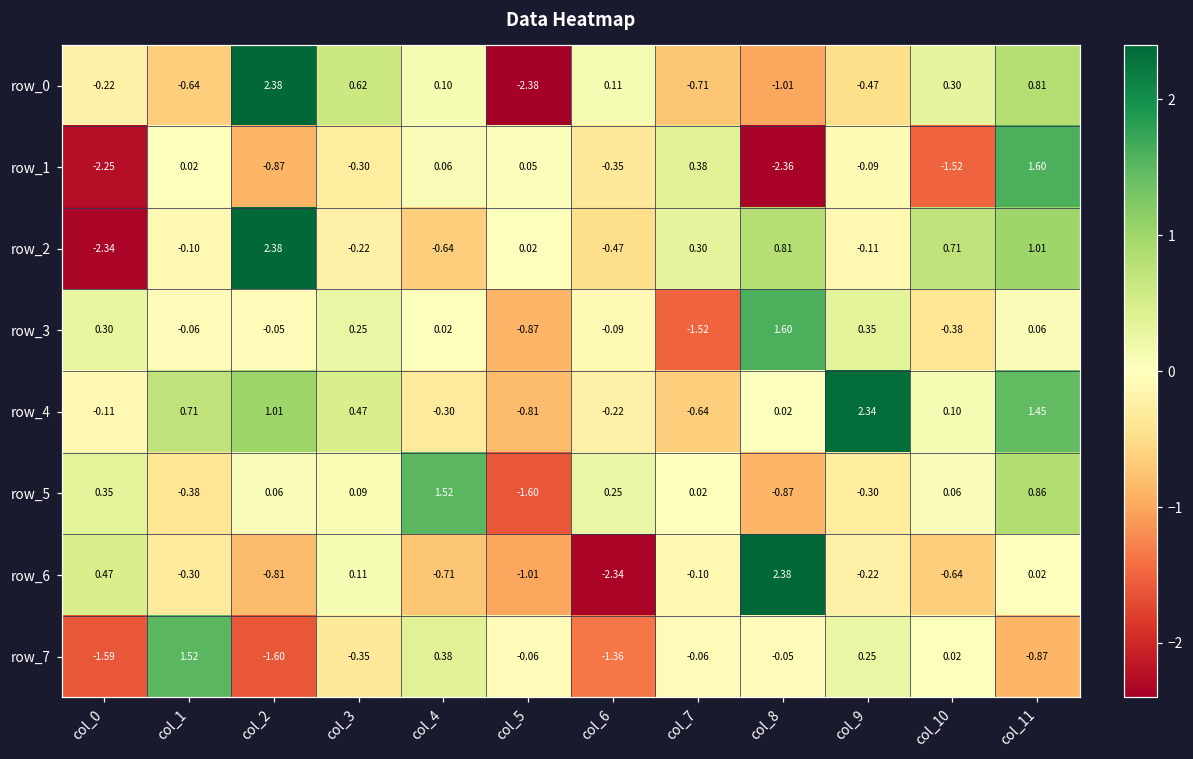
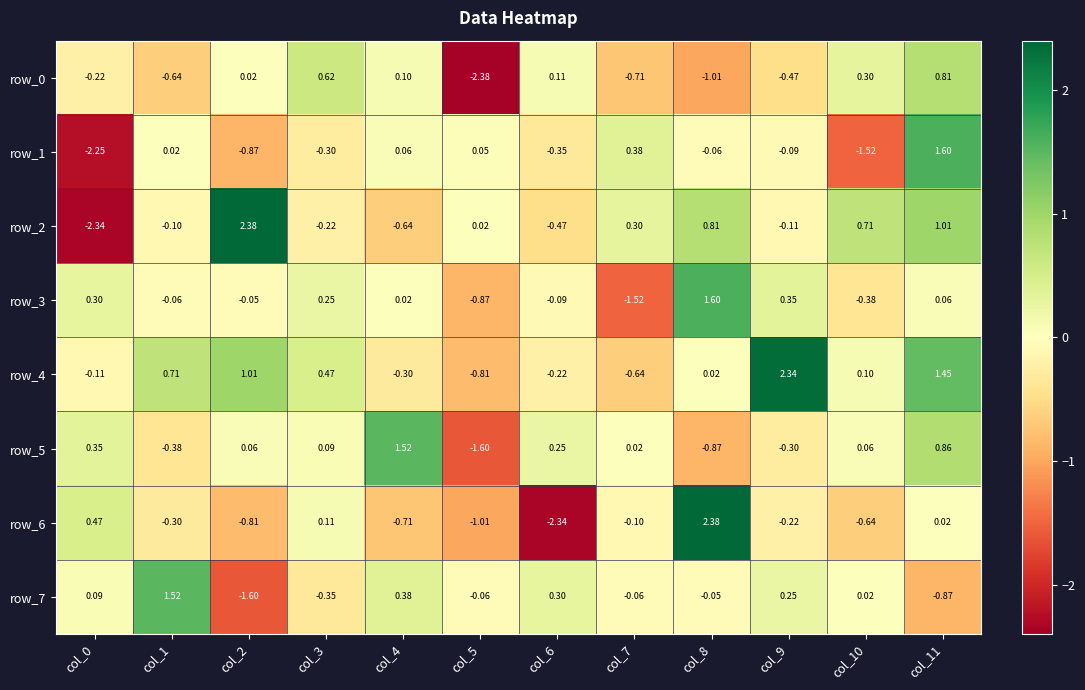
row_0, col_2: 2.38 -> 0.02
row_1, col_8: -2.36 -> -0.06
row_7, col_0: -1.59 -> 0.09
row_7, col_6: -1.36 -> 0.30
